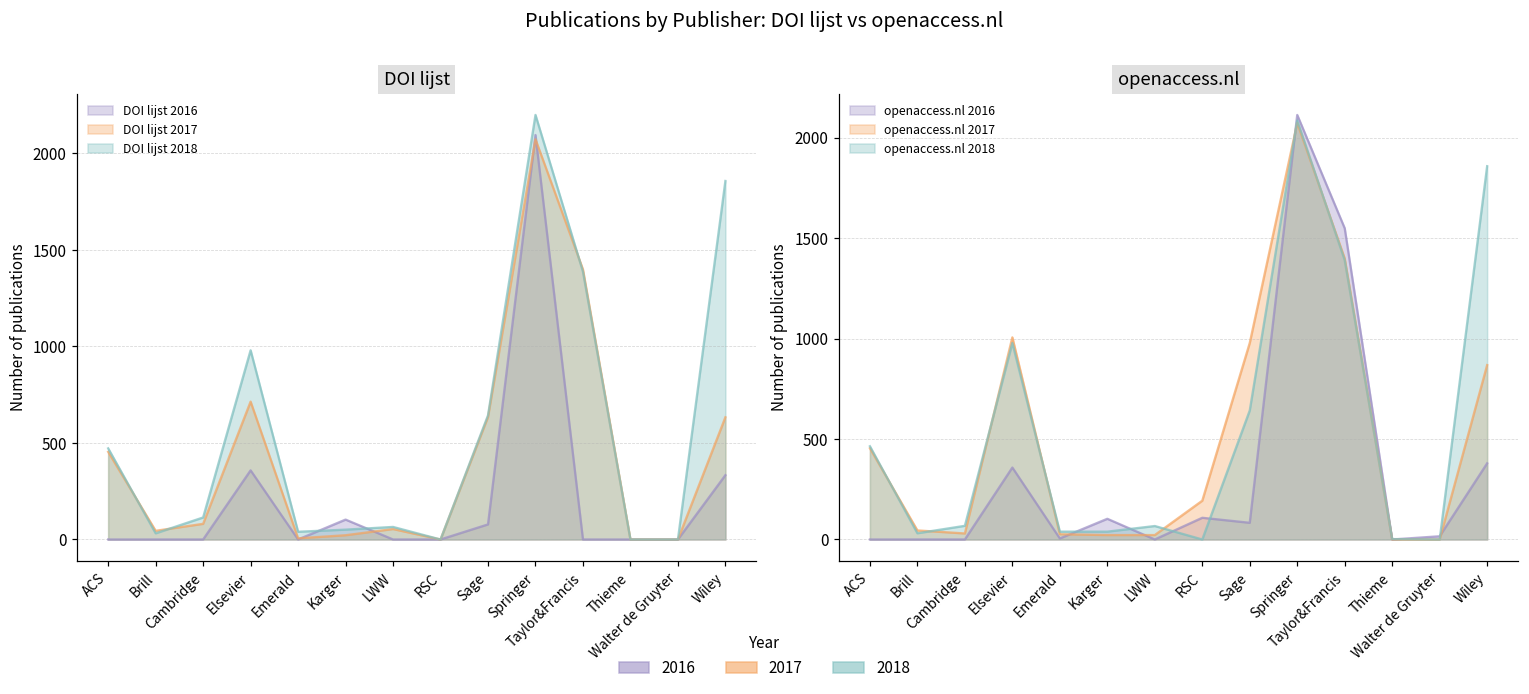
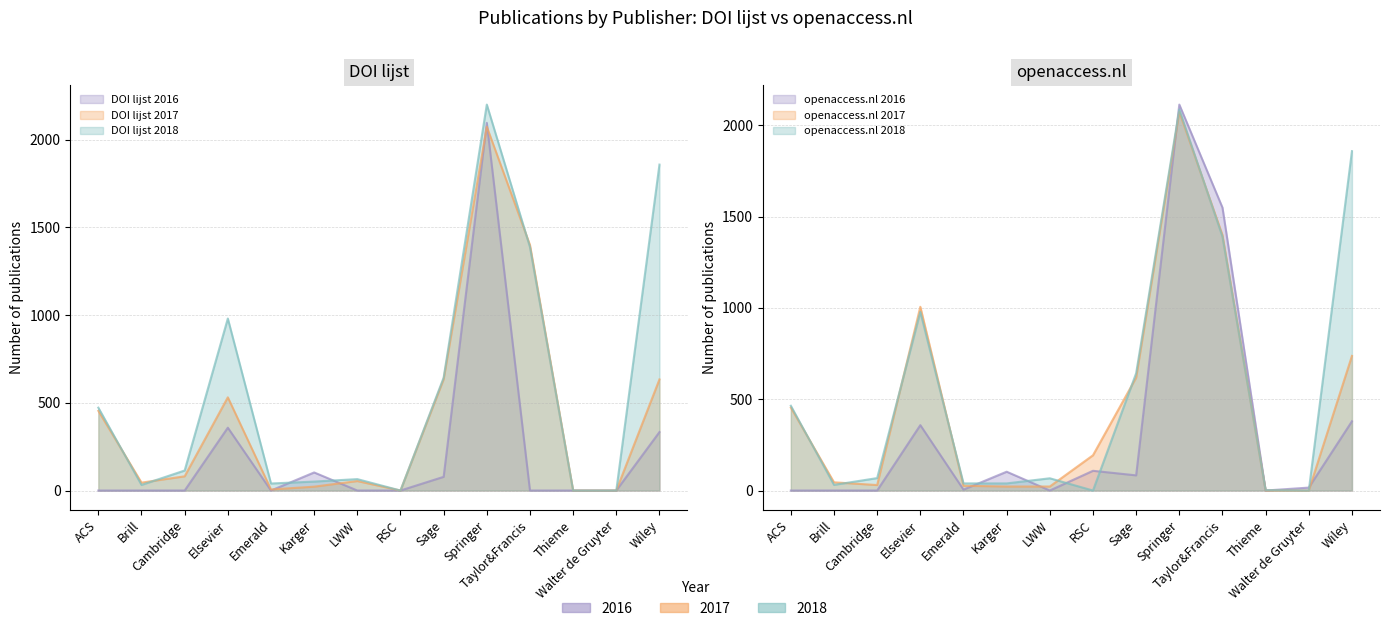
DOI lijst, DOI lijst 2017, Elsevier: 710 -> 530
openaccess.nl, openaccess.nl 2017, Sage: 980 -> 620
openaccess.nl, openaccess.nl 2017, Wiley: 870 -> 740
